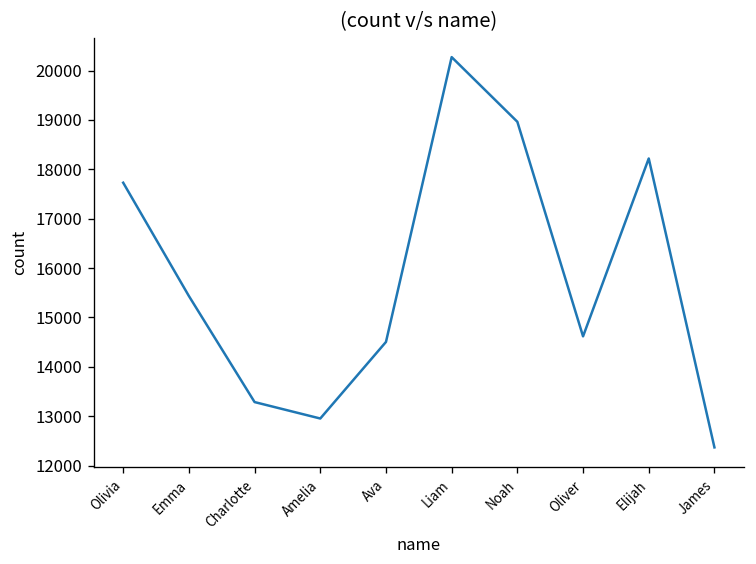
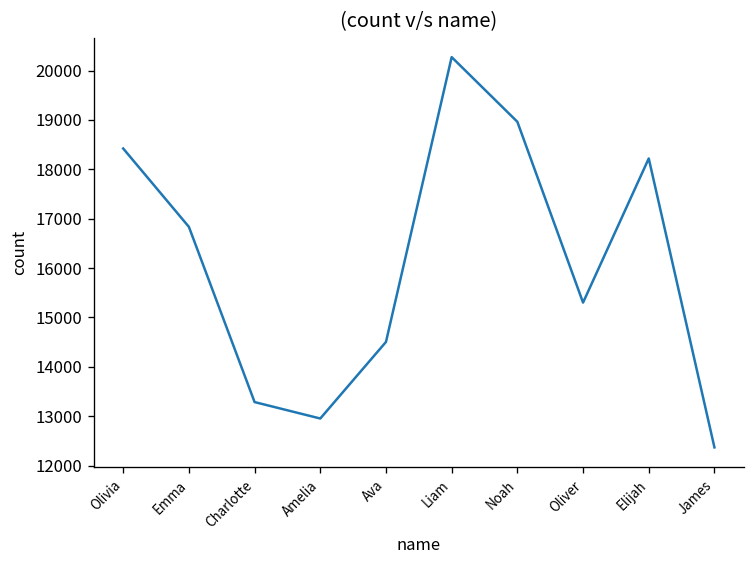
Olivia: 17700 -> 18400
Emma: 15400 -> 16800
Oliver: 14600 -> 15300
